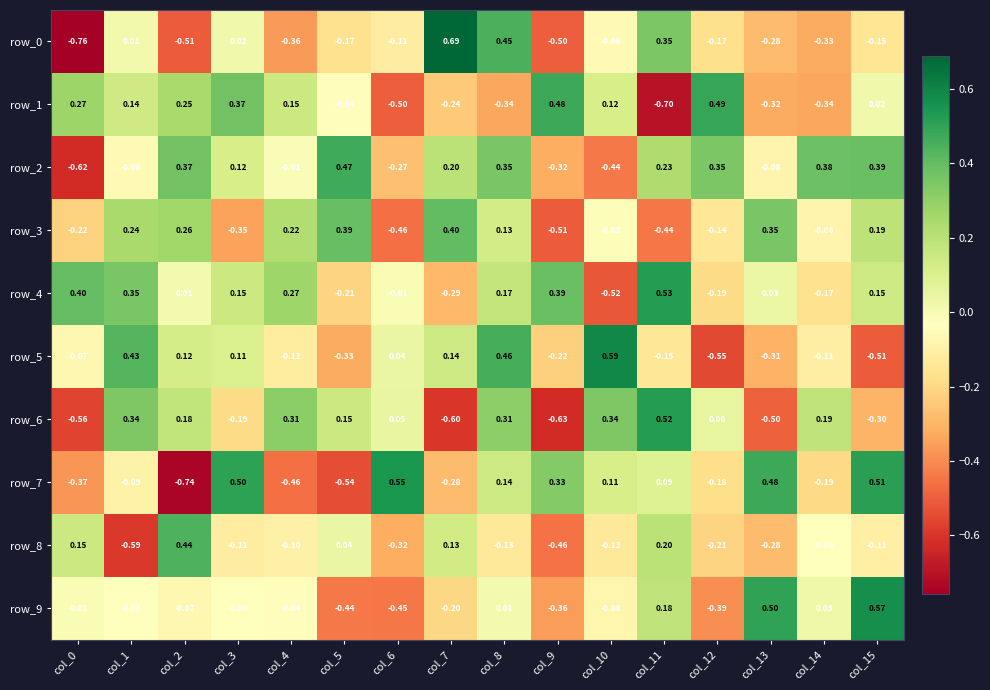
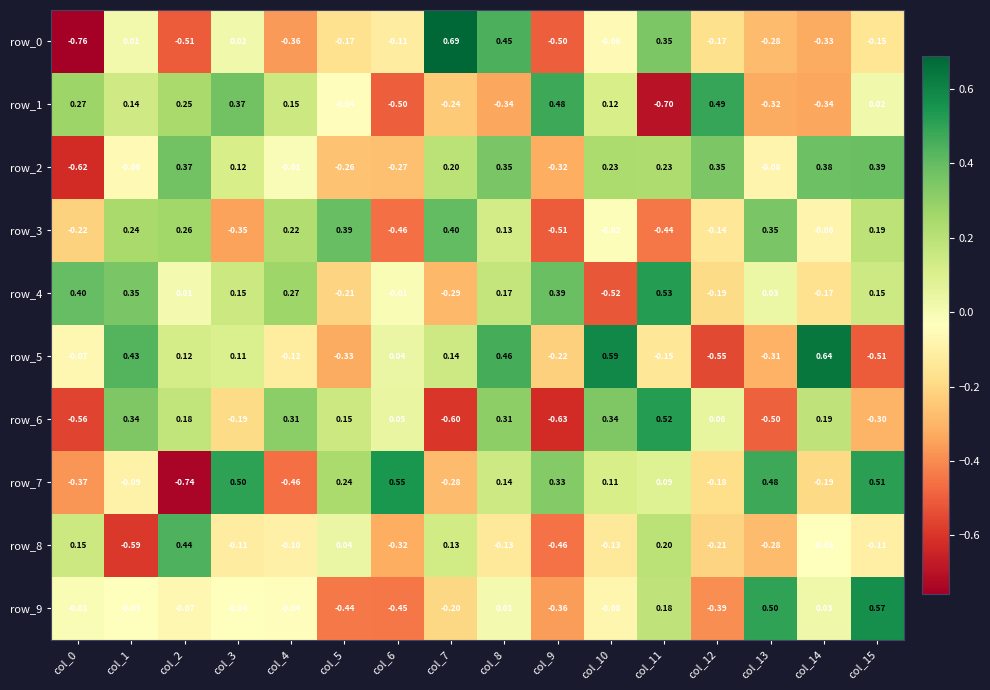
row_2, col_5: 0.47 -> -0.26
row_2, col_10: -0.44 -> 0.23
row_5, col_14: -0.11 -> 0.64
row_7, col_5: -0.54 -> 0.24
